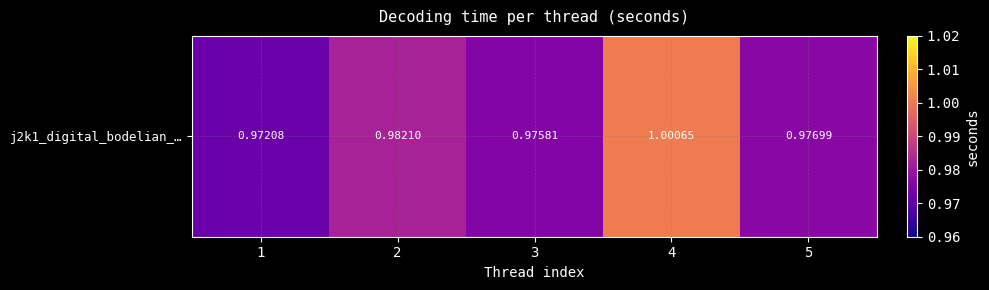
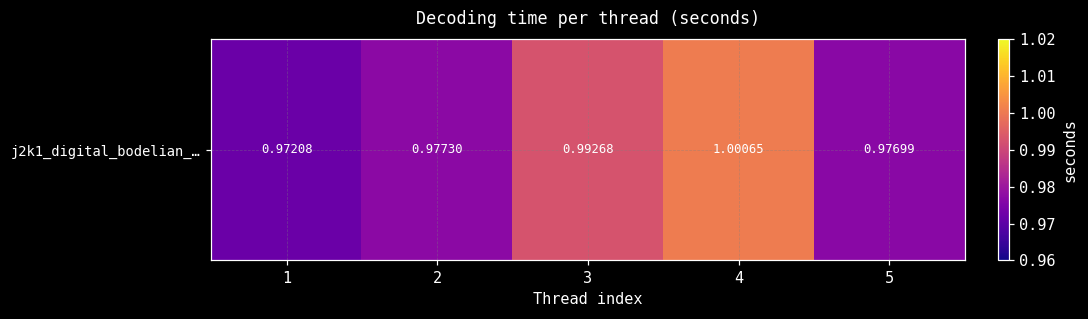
j2k1_digital_bodelian_…, 2: 0.98210 -> 0.97730
j2k1_digital_bodelian_…, 3: 0.97581 -> 0.99268
